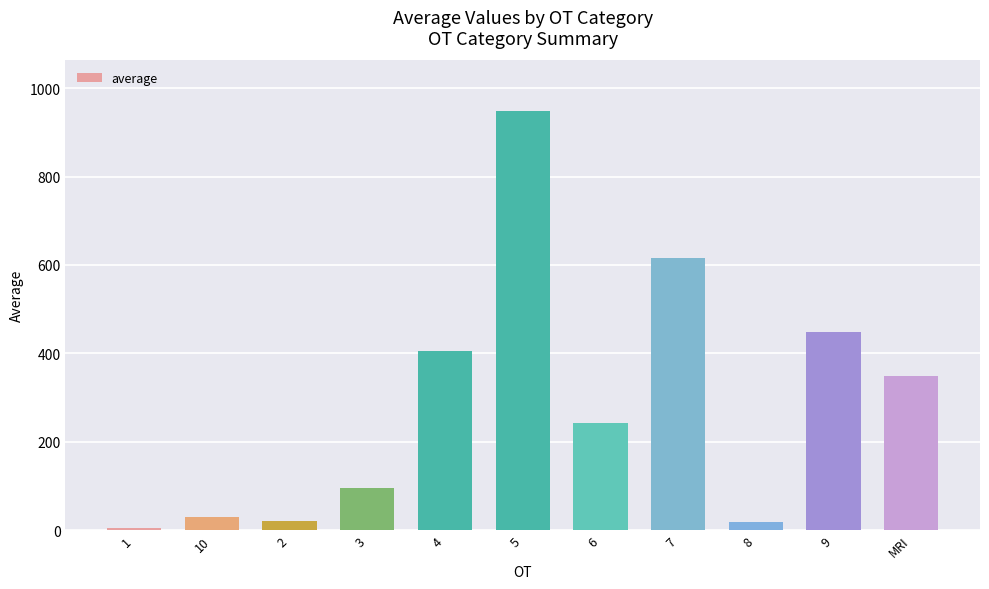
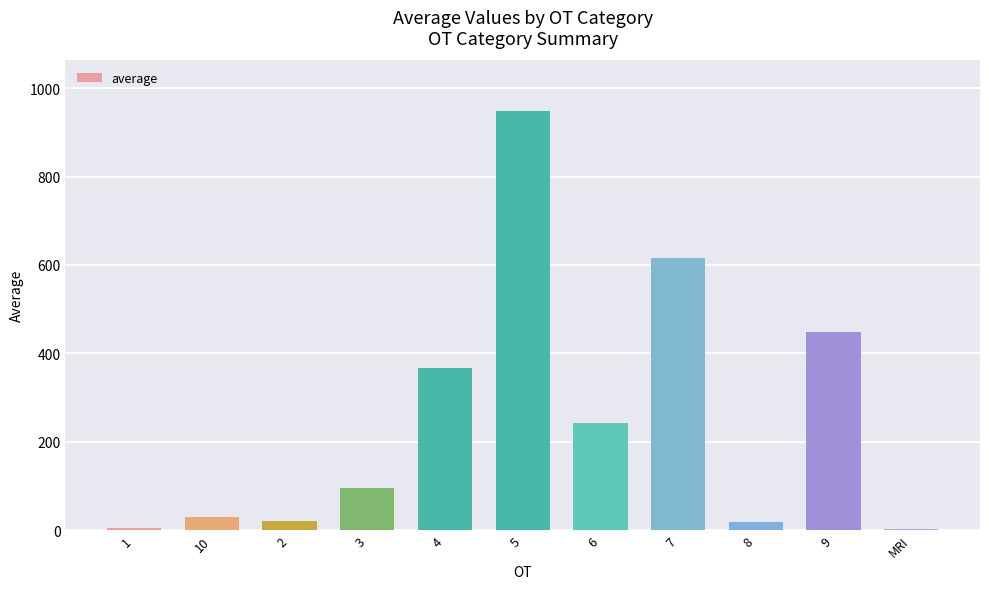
4: 400 -> 370
MRI: 350 -> 0
